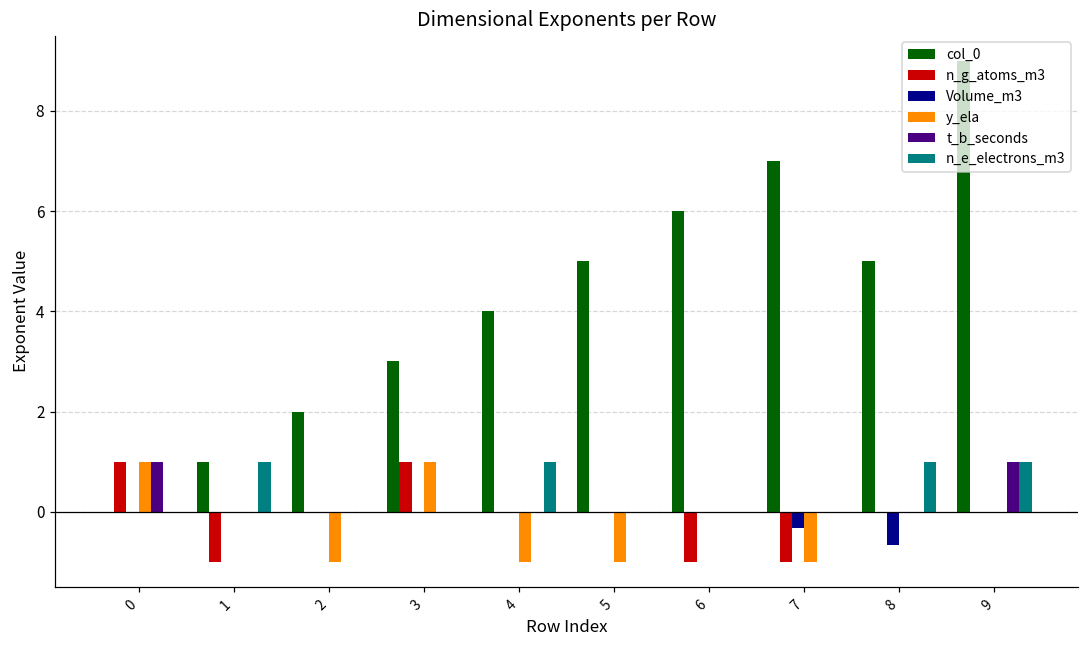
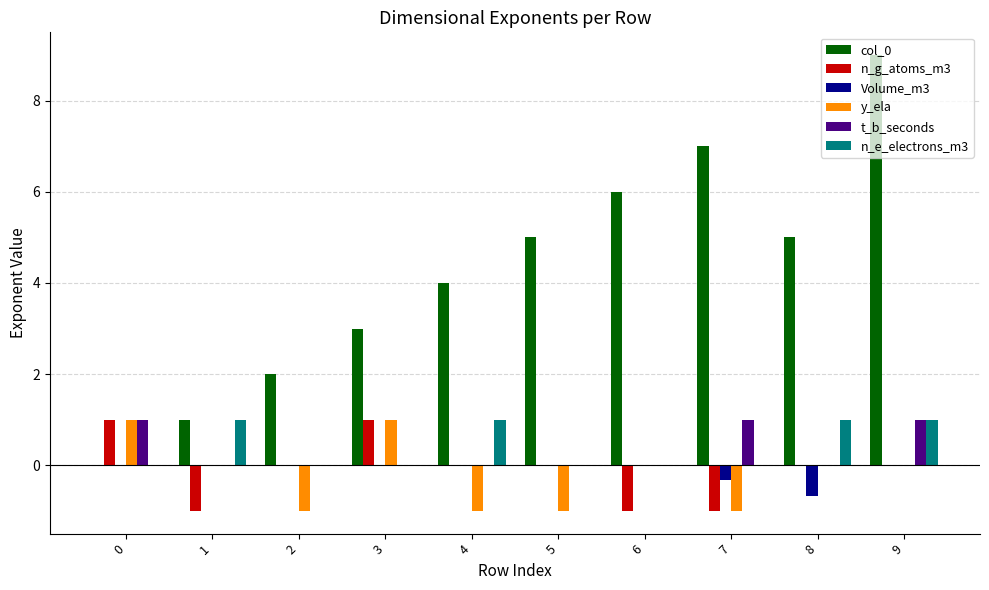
t_b_seconds, 7: 0 -> 1
